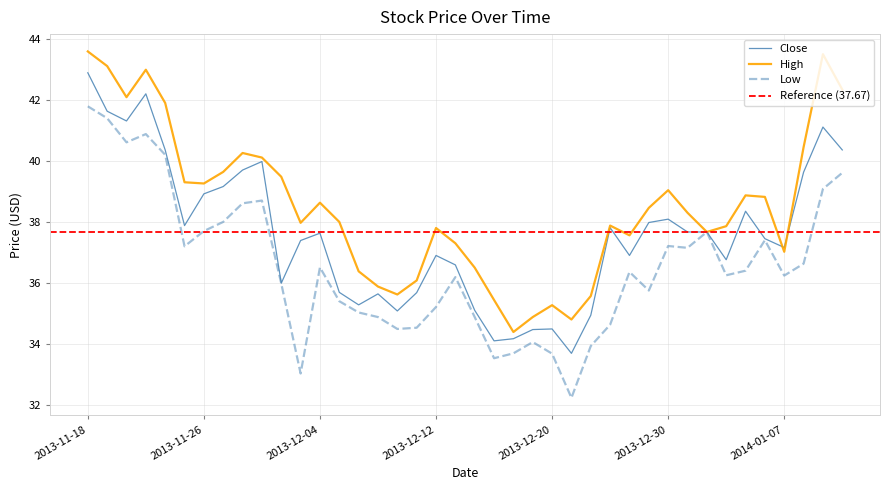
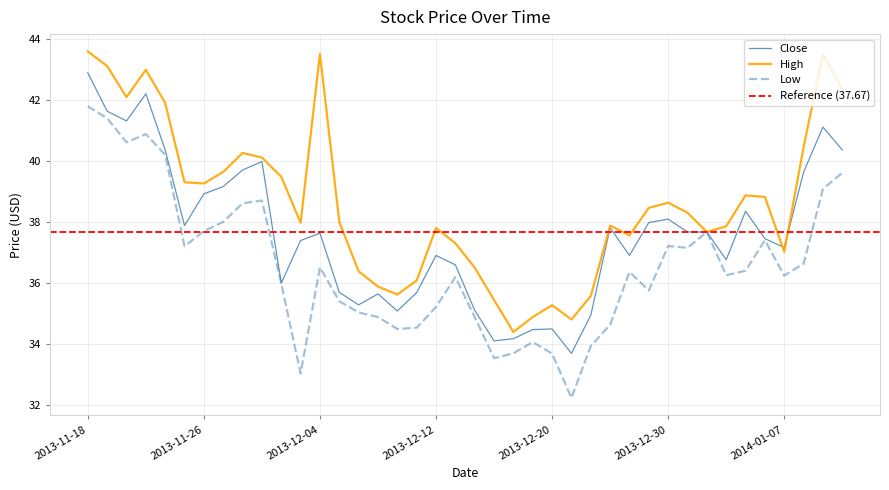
High, 2013-12-04: 38.6 -> 43.5
High, 2013-12-30: 39.0 -> 38.6
